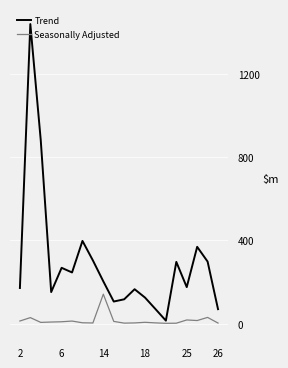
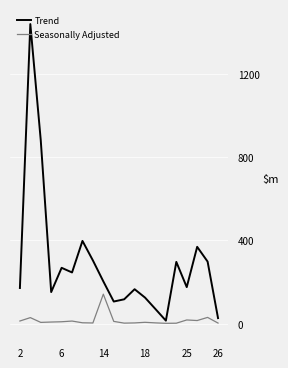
Trend, 26: 70 -> 30
